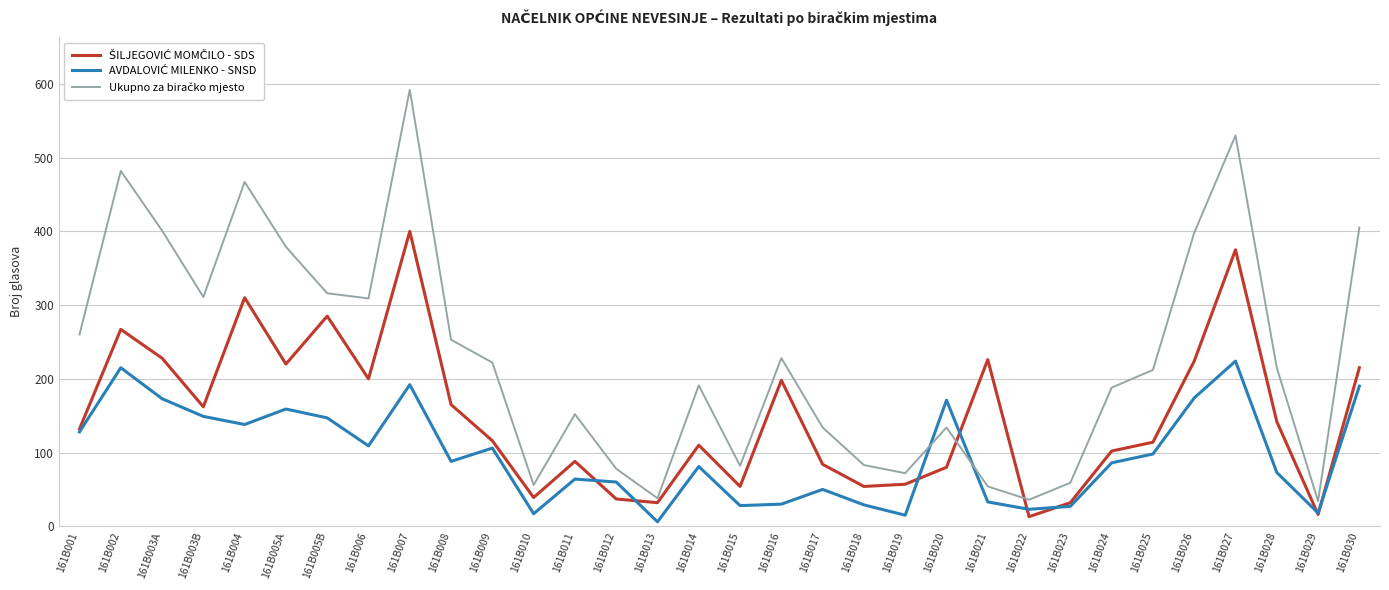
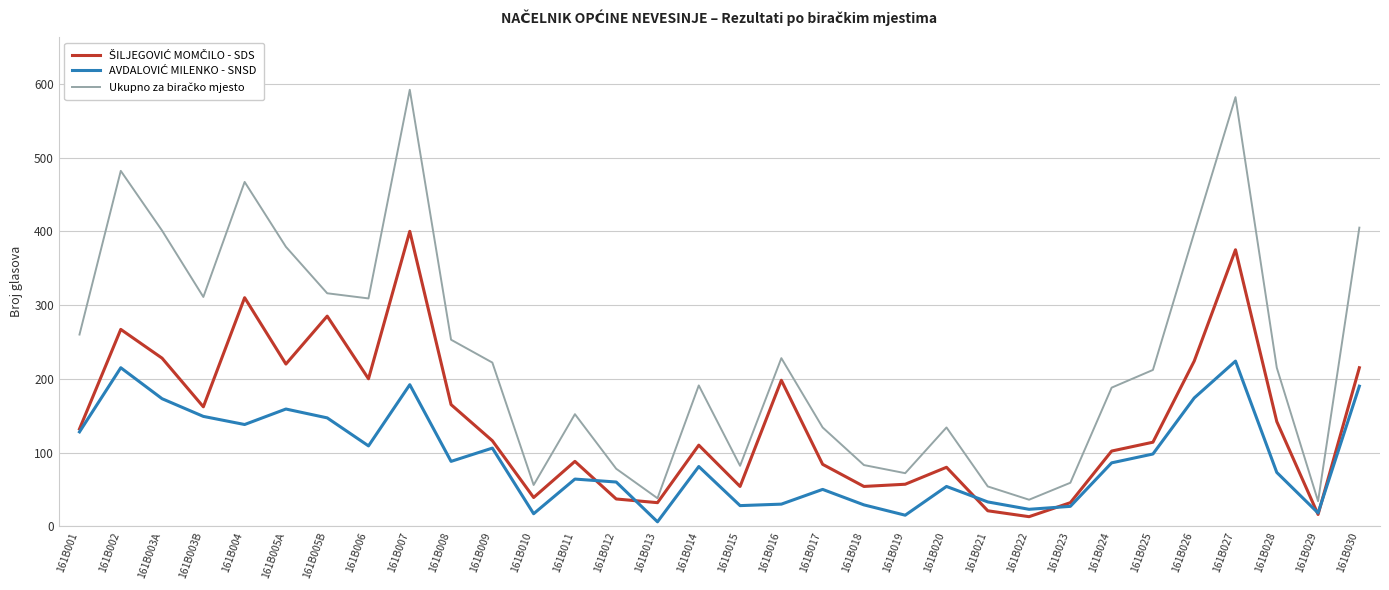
AVDALOVIĆ MILENKO - SNSD, 161B020: 170 -> 50
ŠILJEGOVIĆ MOMČILO - SDS, 161B021: 230 -> 20
Ukupno za biračko mjesto, 161B027: 530 -> 580
